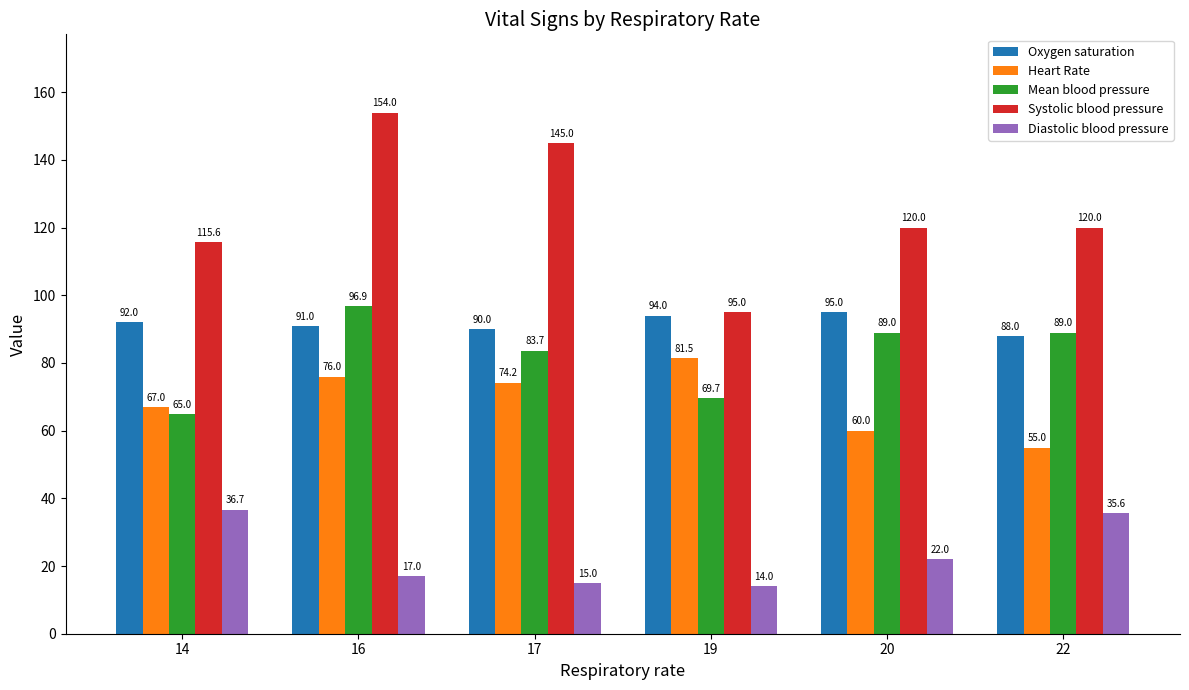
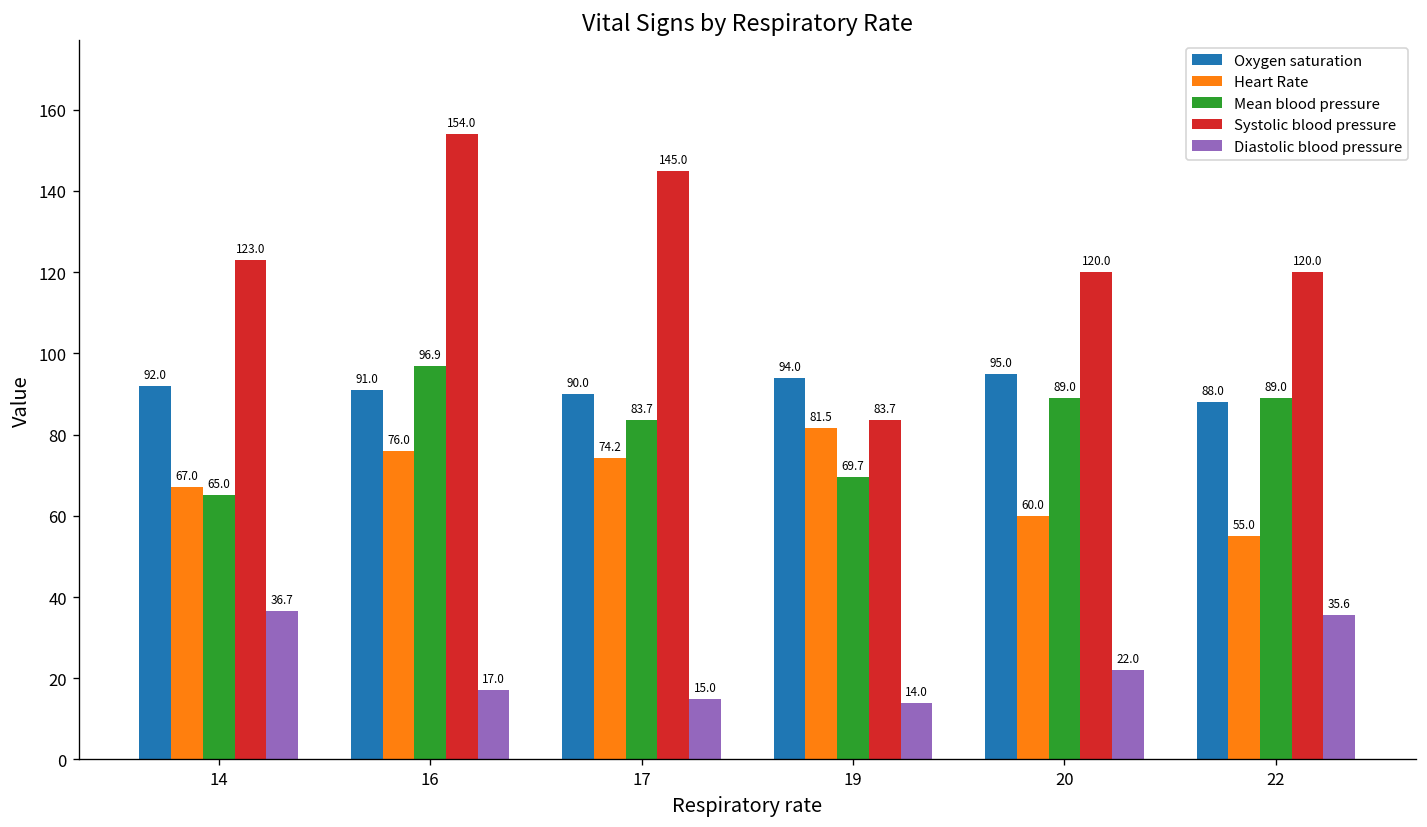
Systolic blood pressure, 14: 115.6 -> 123.0
Systolic blood pressure, 19: 95.0 -> 83.7
